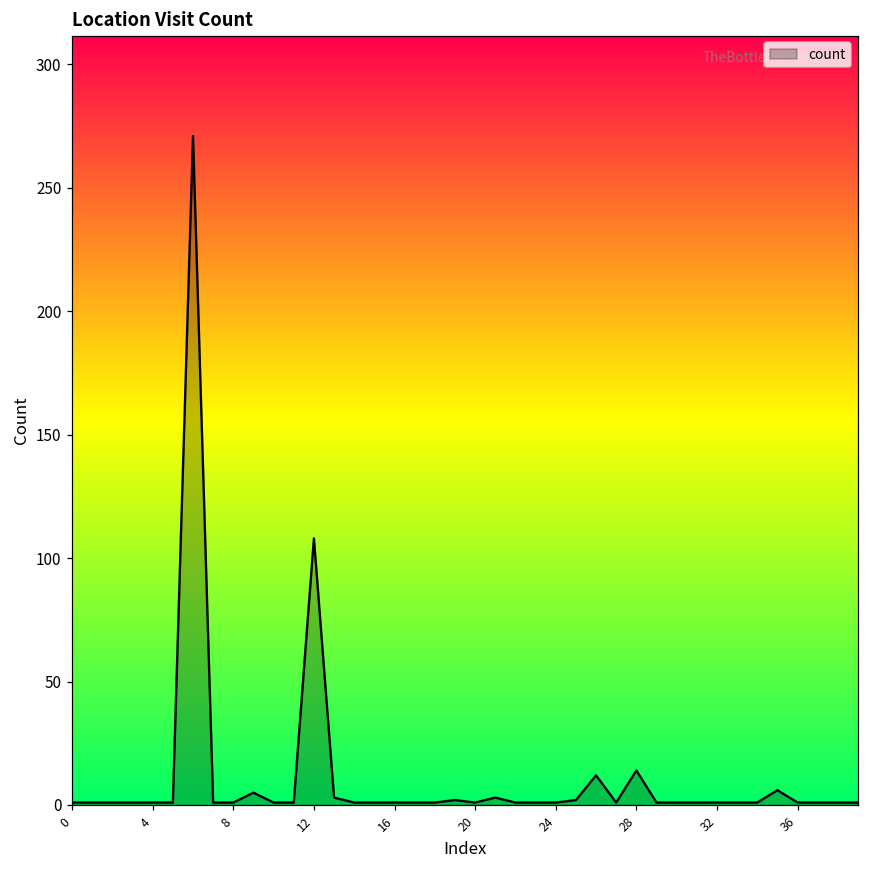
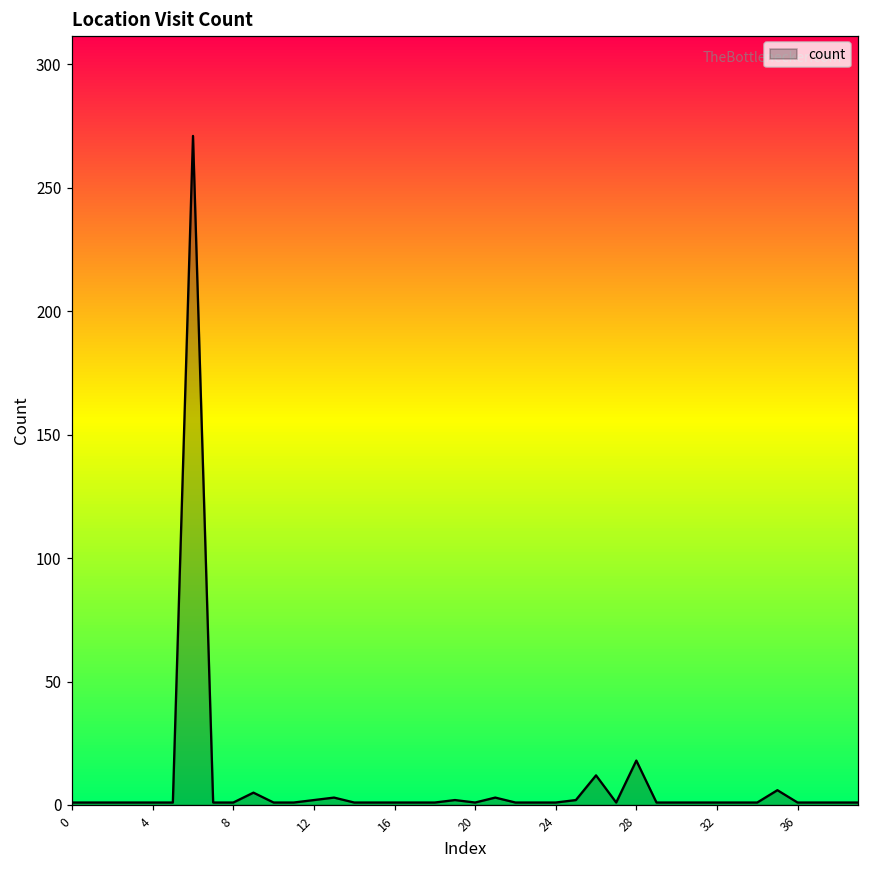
12: 108 -> 2
28: 14 -> 18
